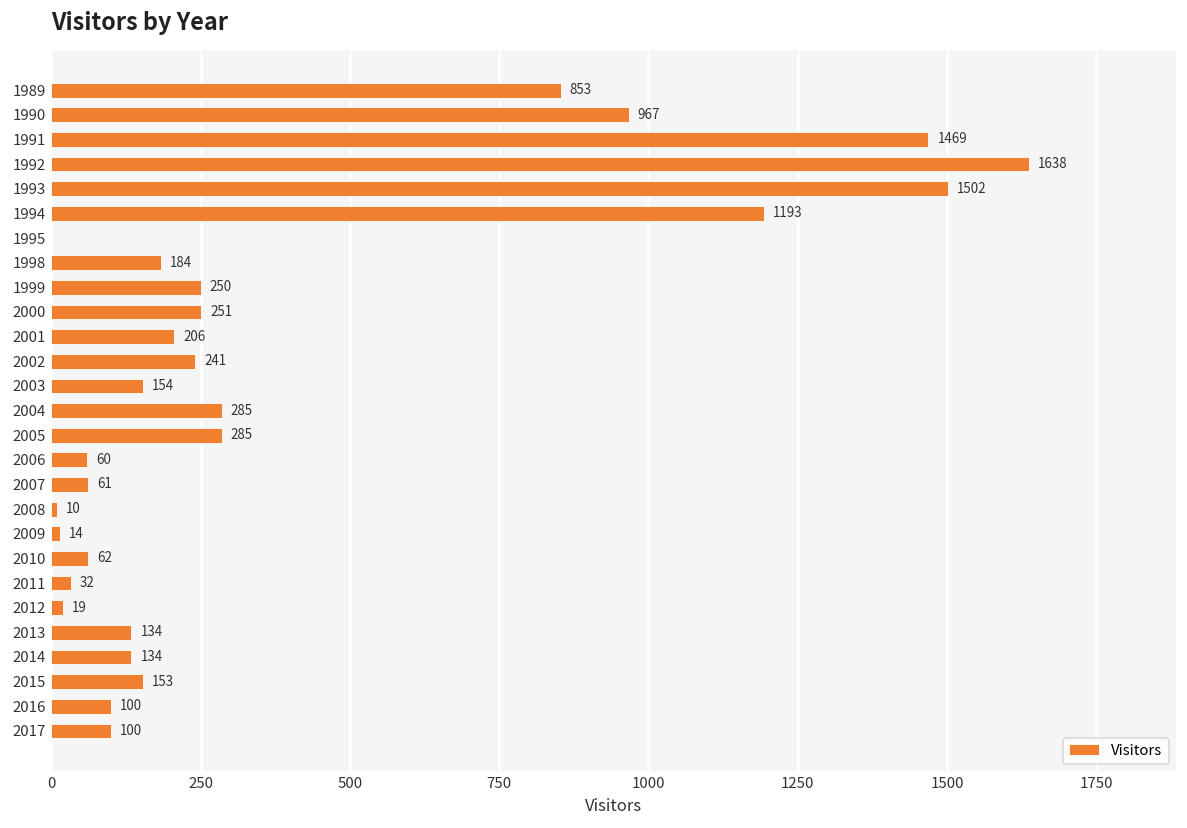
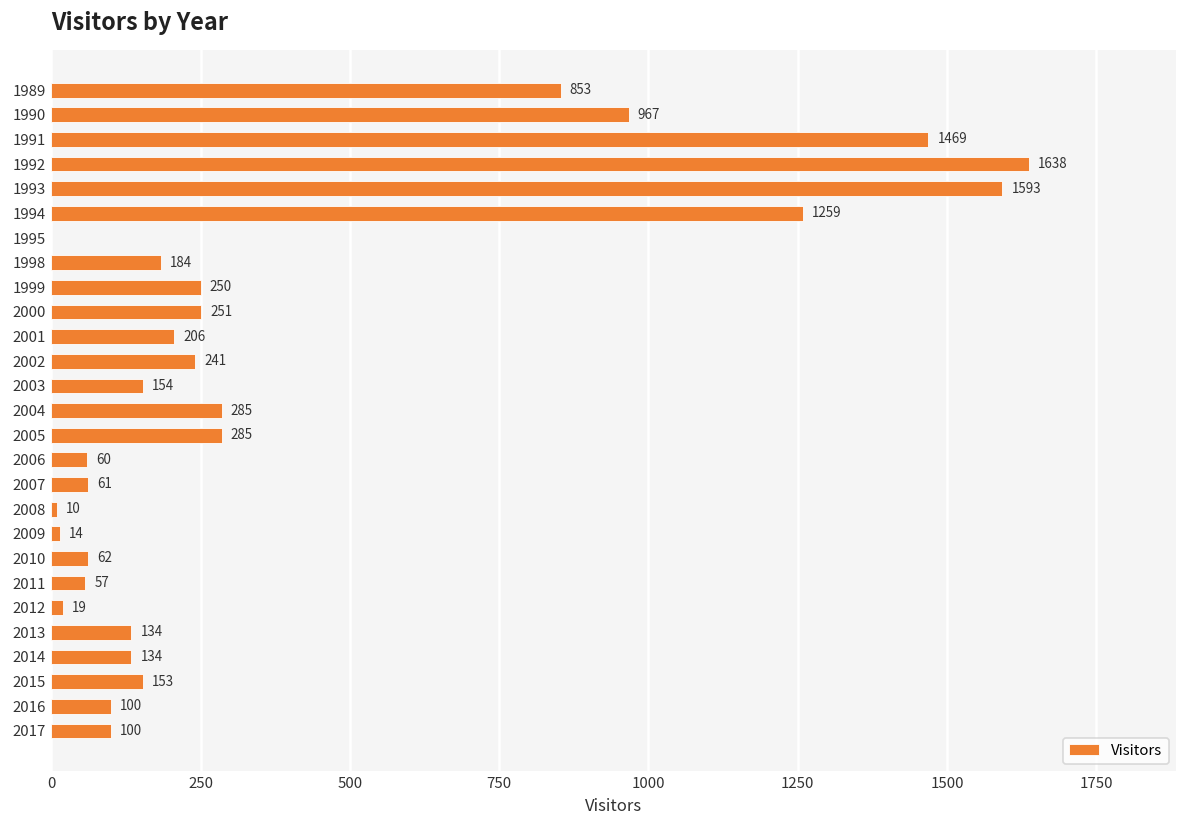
1993: 1502 -> 1593
1994: 1193 -> 1259
2011: 32 -> 57
